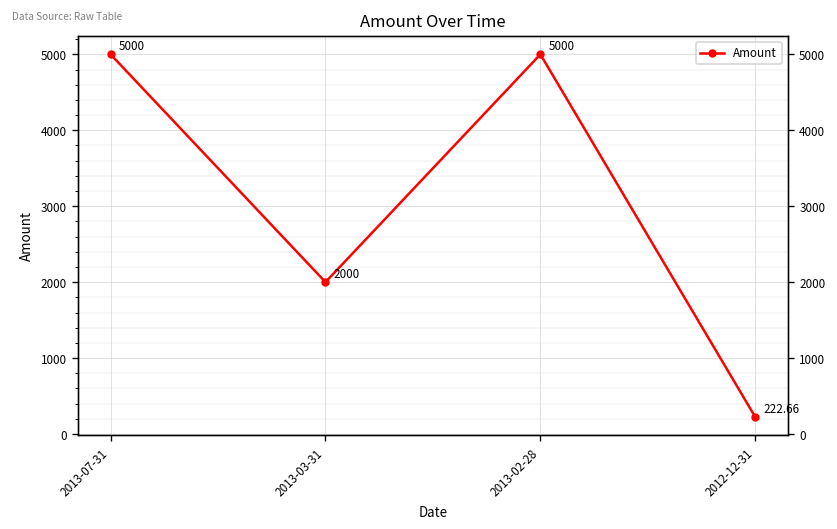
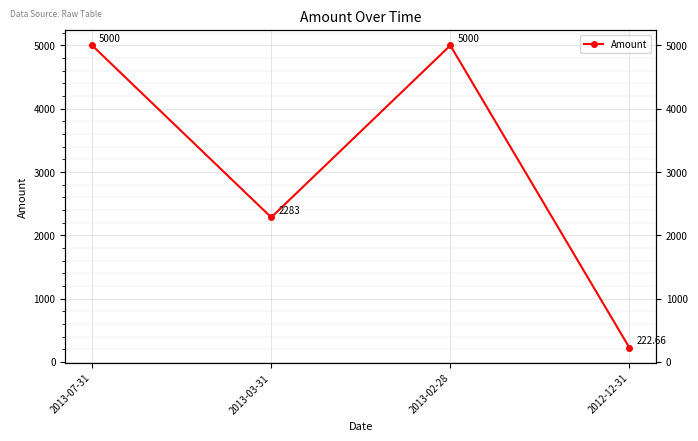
2013-03-31: 2000 -> 2283
